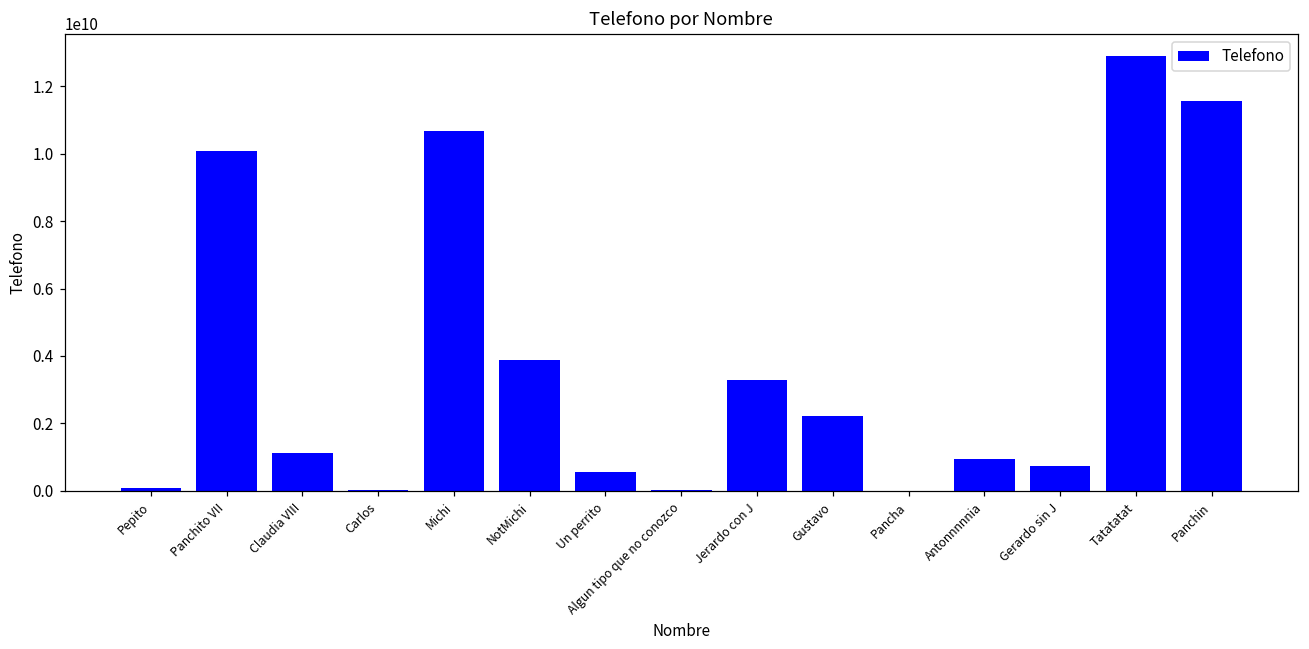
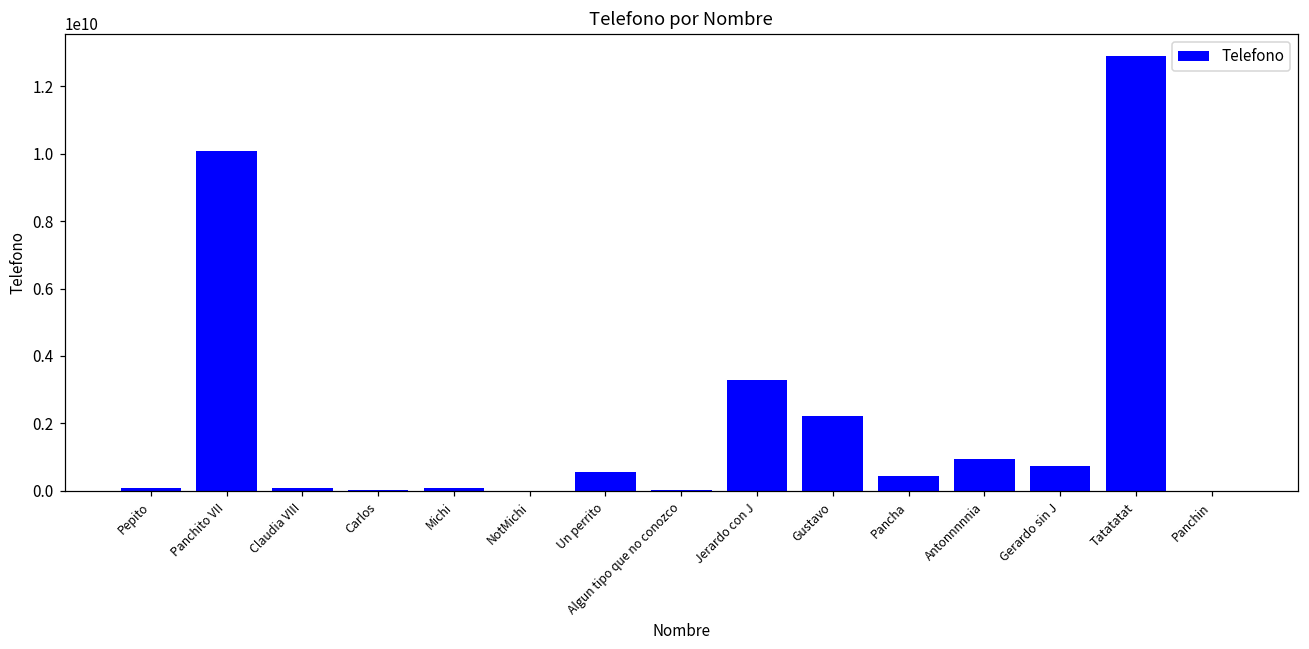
Claudia VIII: 1100000000 -> 100000000
Michi: 10700000000 -> 100000000
NotMichi: 3900000000 -> 0
Pancha: 0 -> 400000000
Panchin: 11600000000 -> 0
